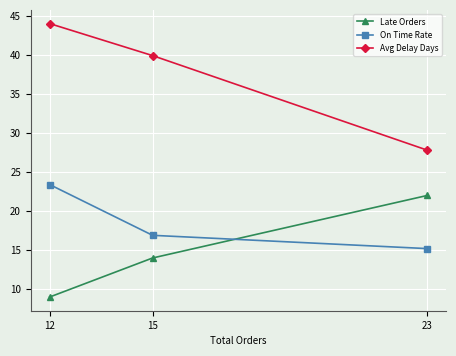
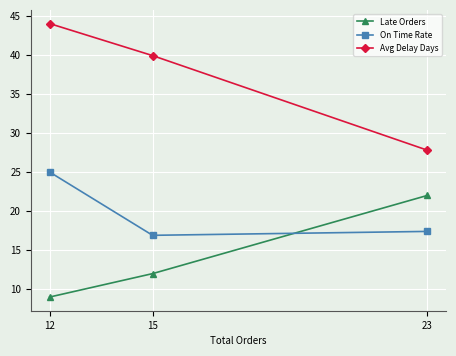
On Time Rate, 12: 23 -> 25
Late Orders, 15: 14 -> 12
On Time Rate, 23: 15 -> 17
